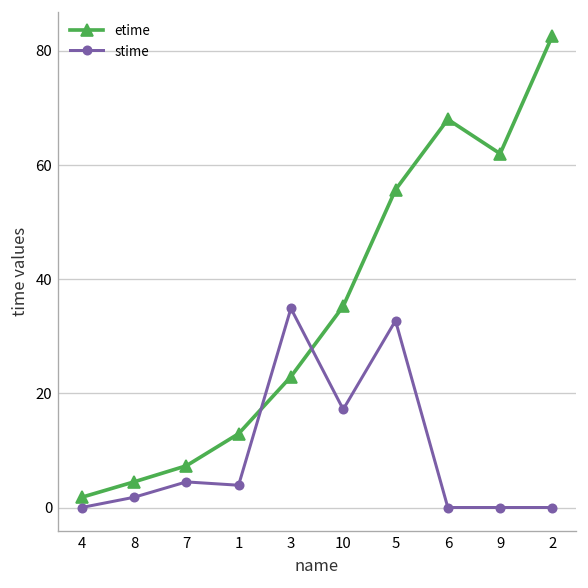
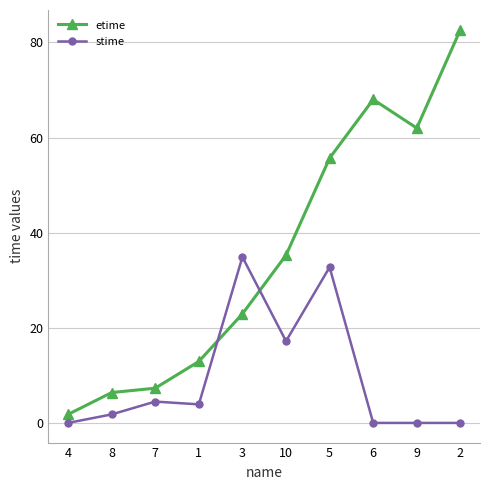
etime, 8: 4 -> 6
